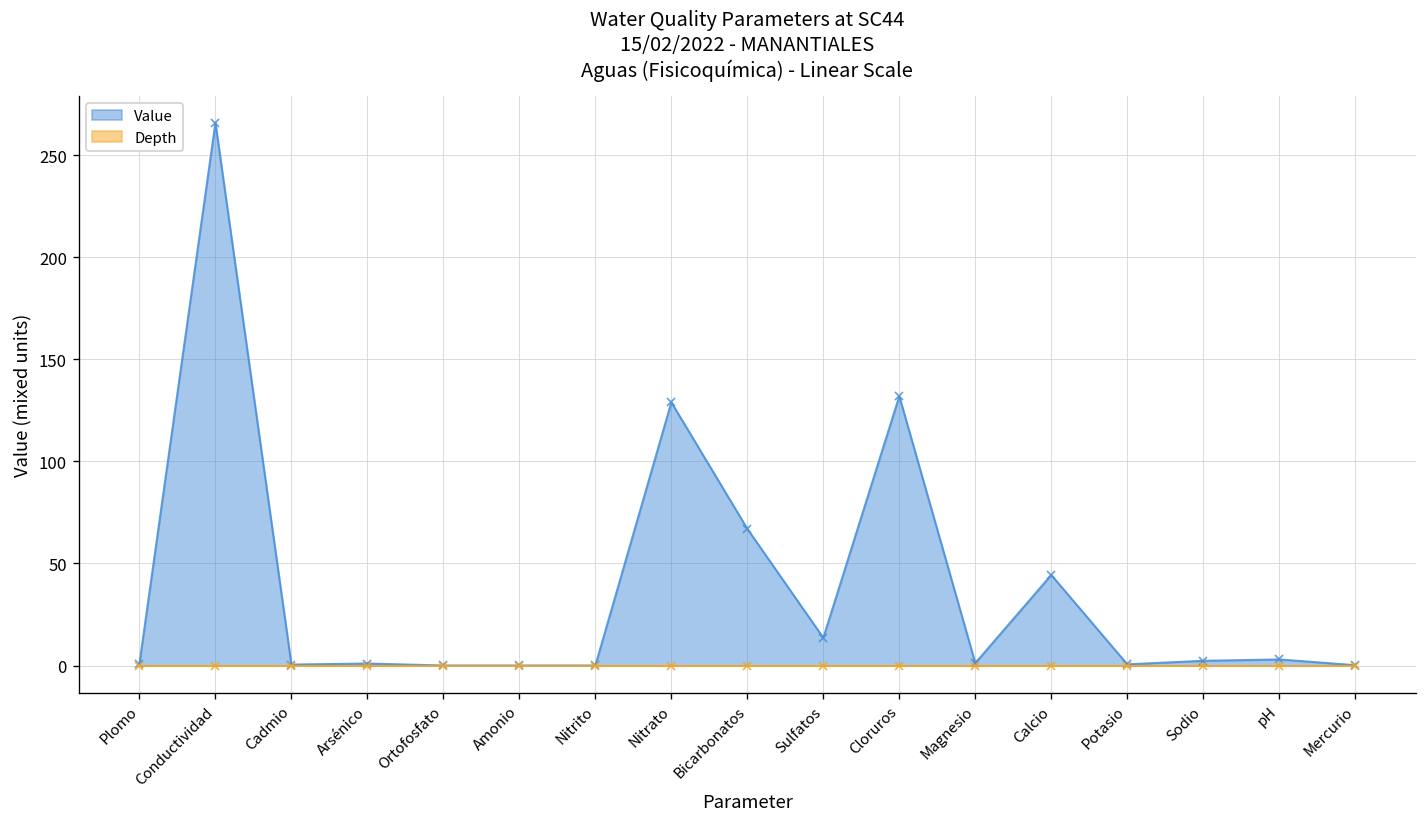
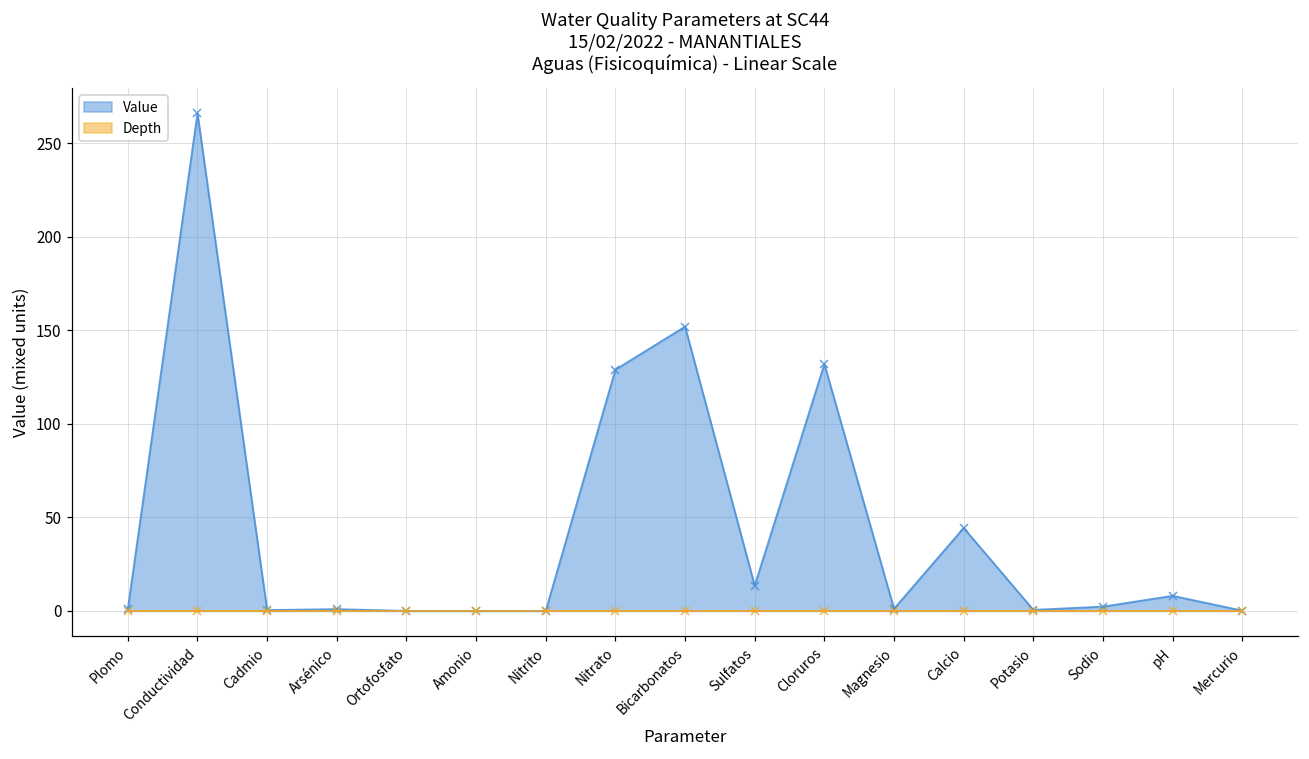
Value, Bicarbonatos: 67 -> 152
Value, pH: 3 -> 8
